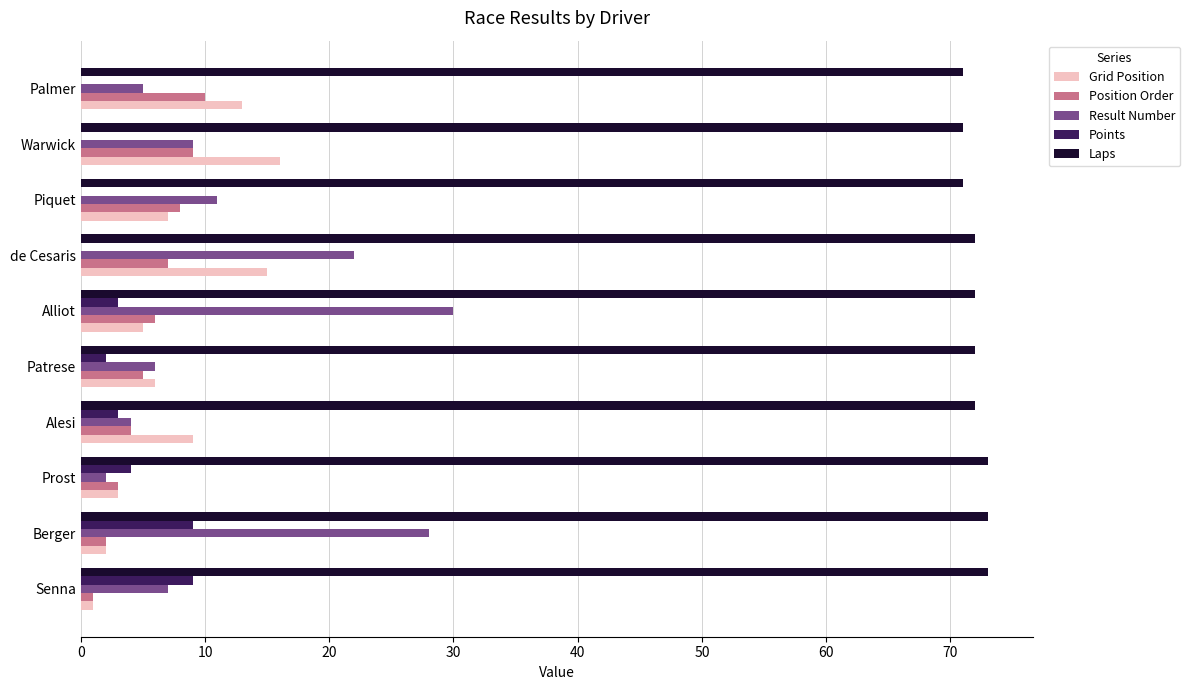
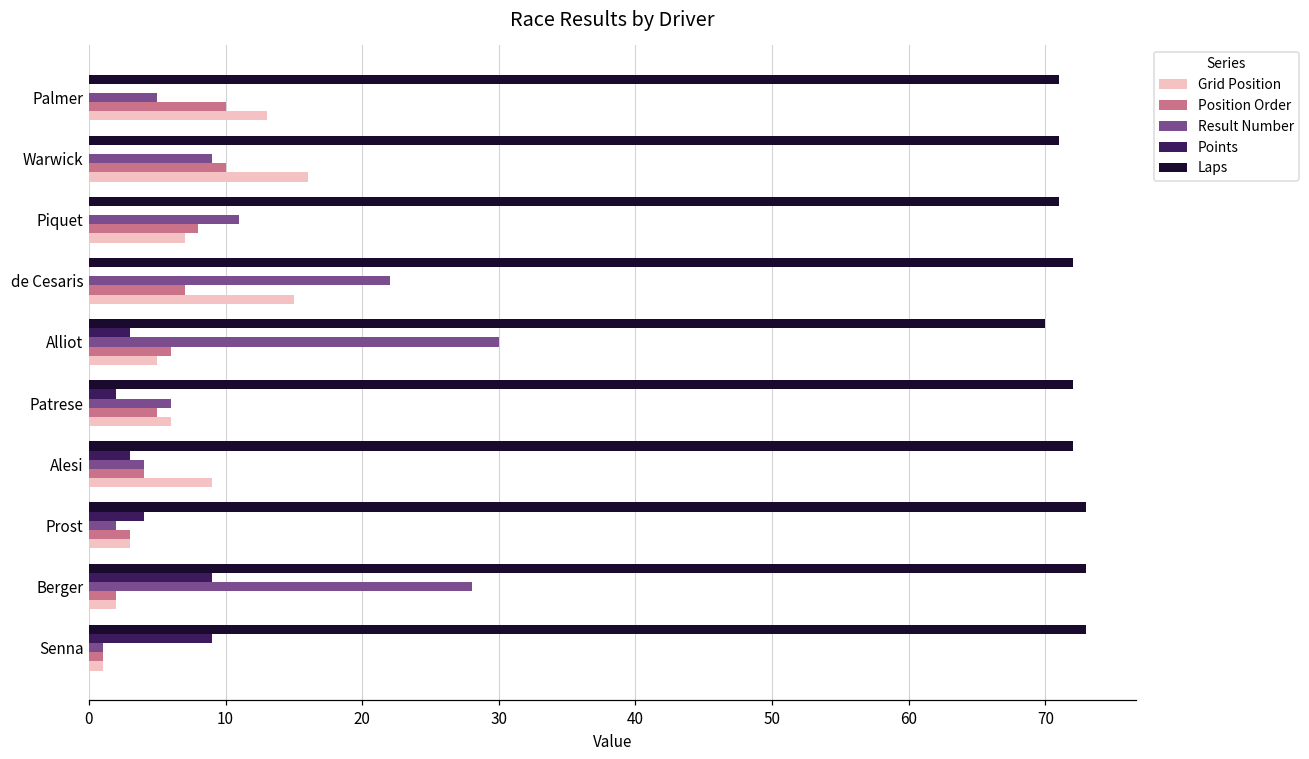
Position Order, Warwick: 9 -> 10
Laps, Alliot: 72 -> 70
Result Number, Senna: 7 -> 1
